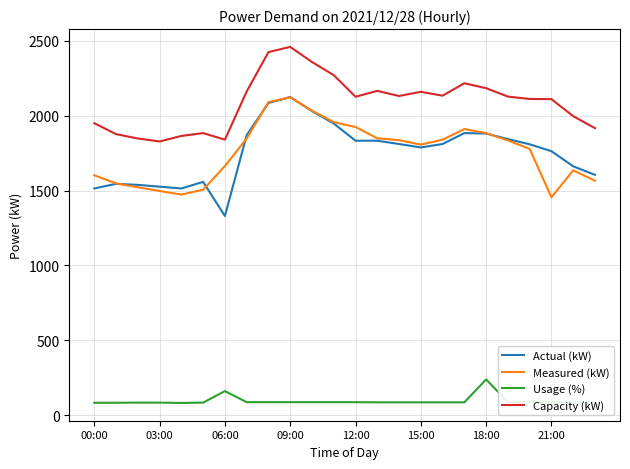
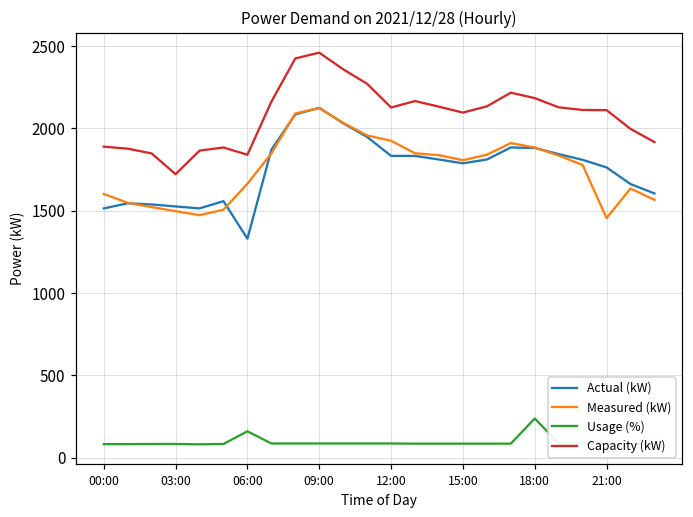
Capacity (kW), 00:00: 1950 -> 1890
Capacity (kW), 03:00: 1830 -> 1720
Capacity (kW), 15:00: 2160 -> 2100
